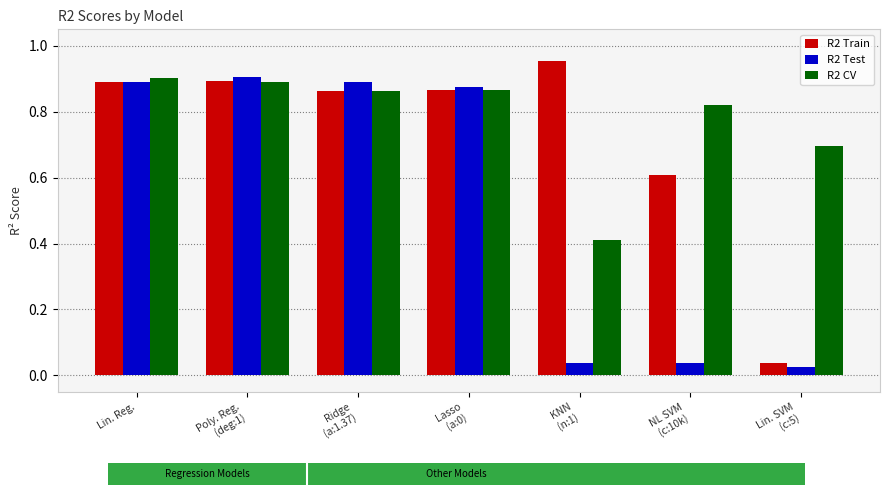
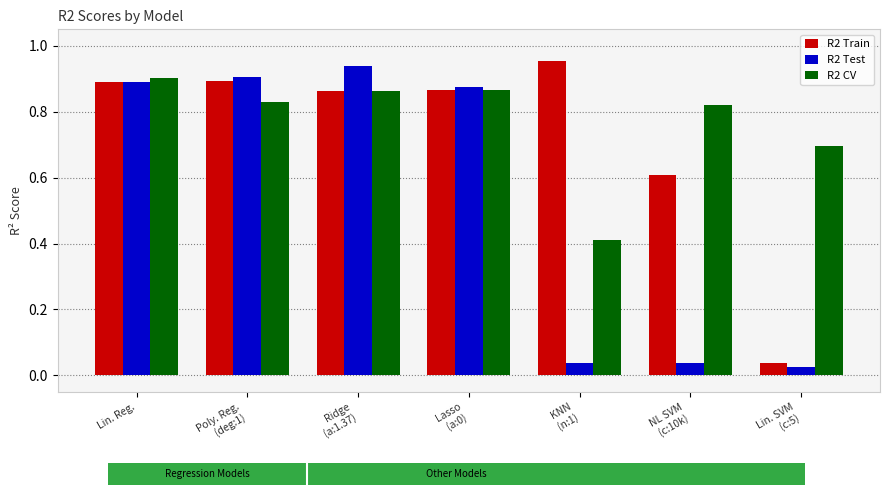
R2 CV, Poly. Reg. (deg:1): 0.89 -> 0.83
R2 Test, Ridge (a:1.37): 0.89 -> 0.94
